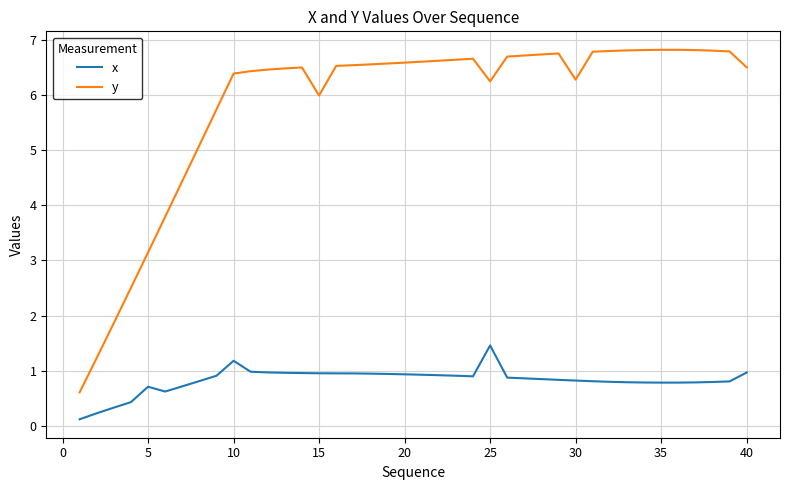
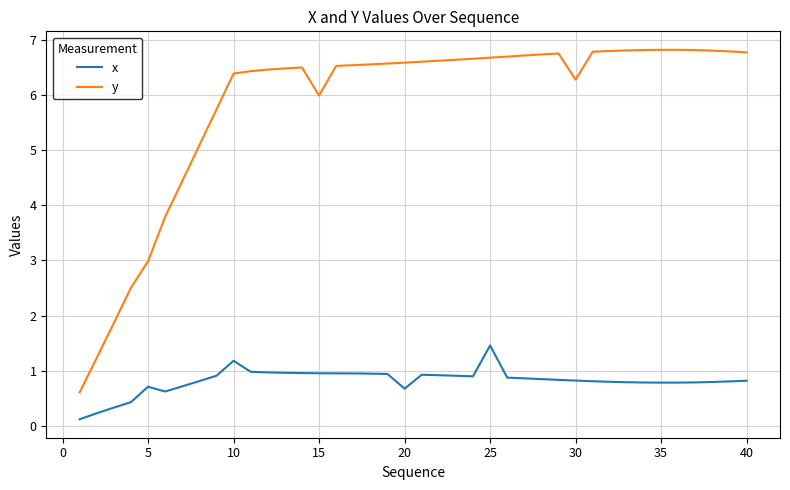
y, 5: 3.1 -> 3.0
x, 20: 0.9 -> 0.7
y, 25: 6.2 -> 6.7
x, 40: 1.0 -> 0.8
y, 40: 6.5 -> 6.8
